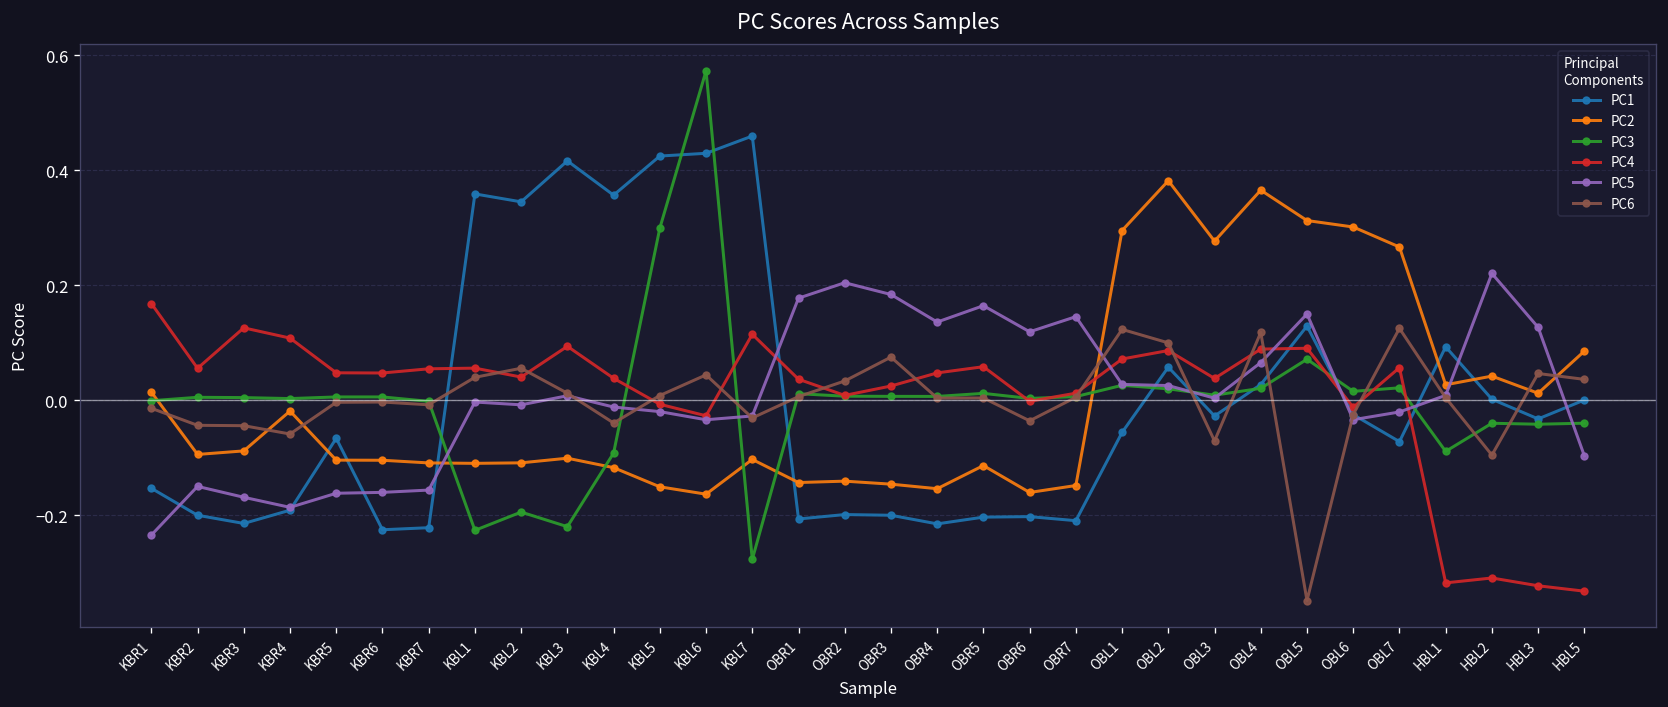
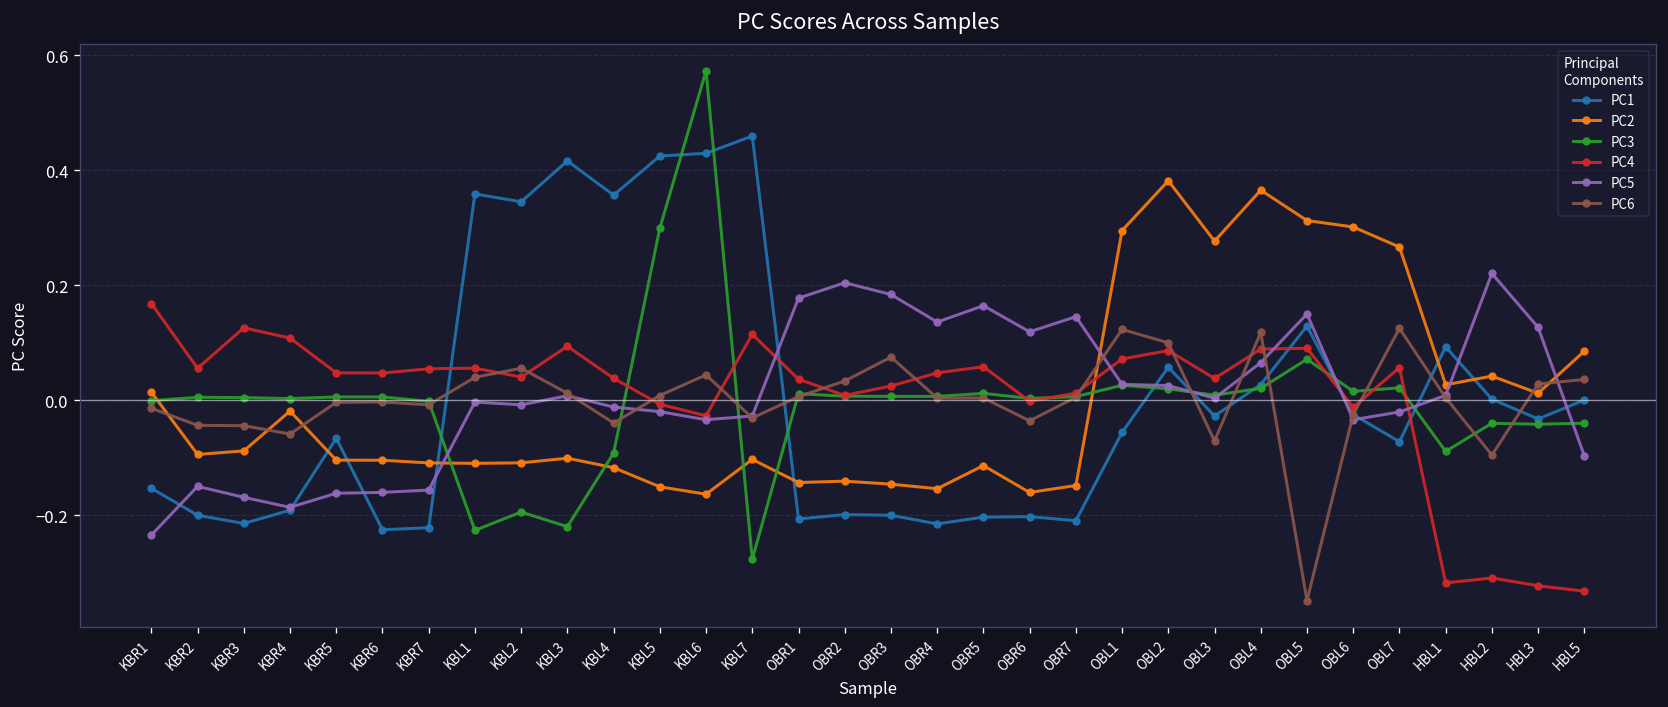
PC6, HBL3: 0.05 -> 0.03
